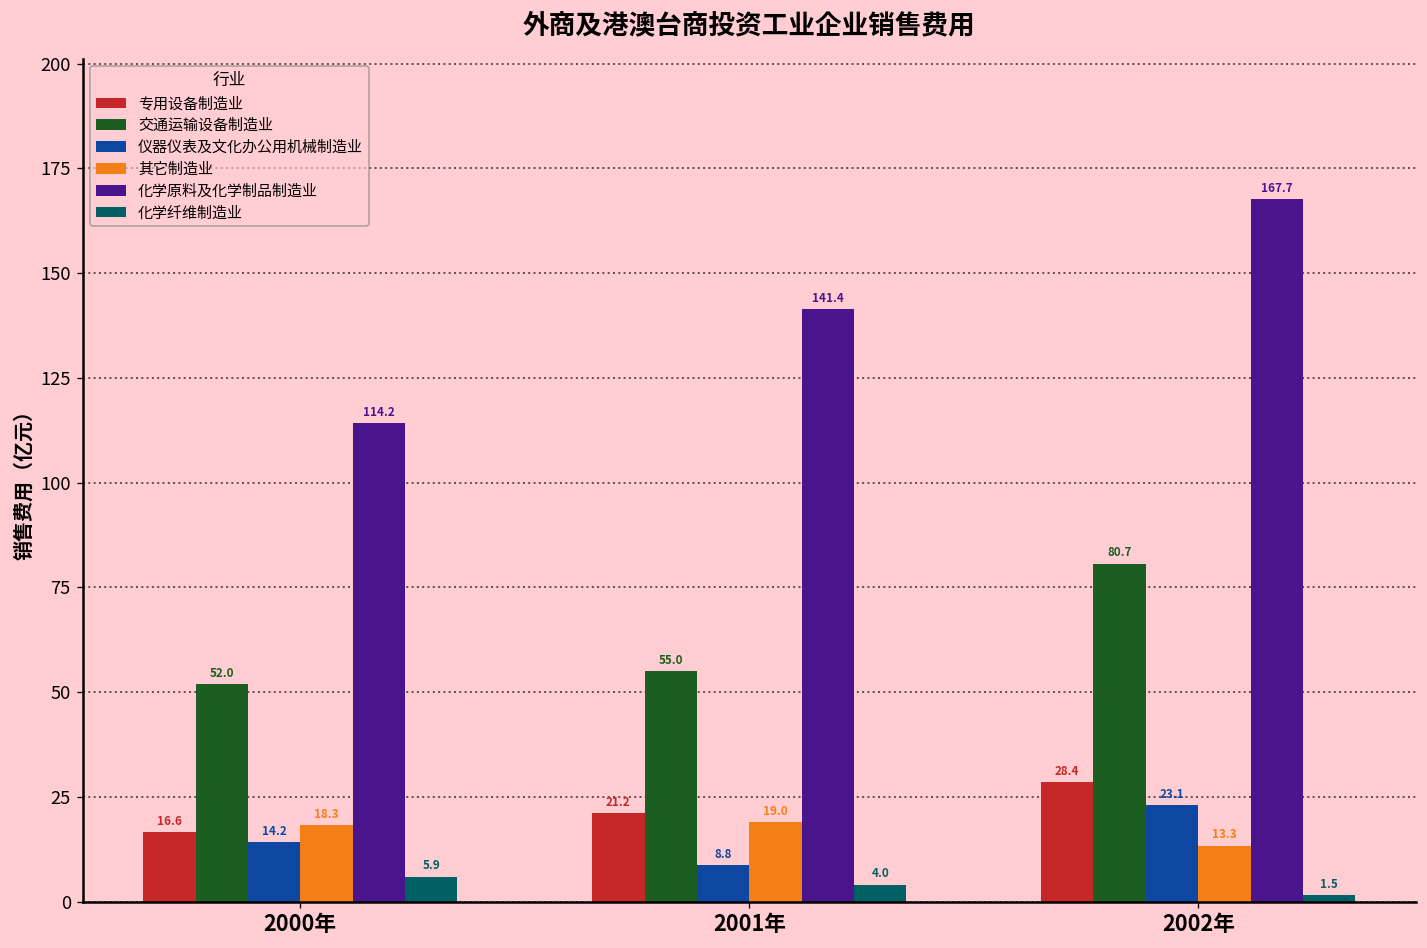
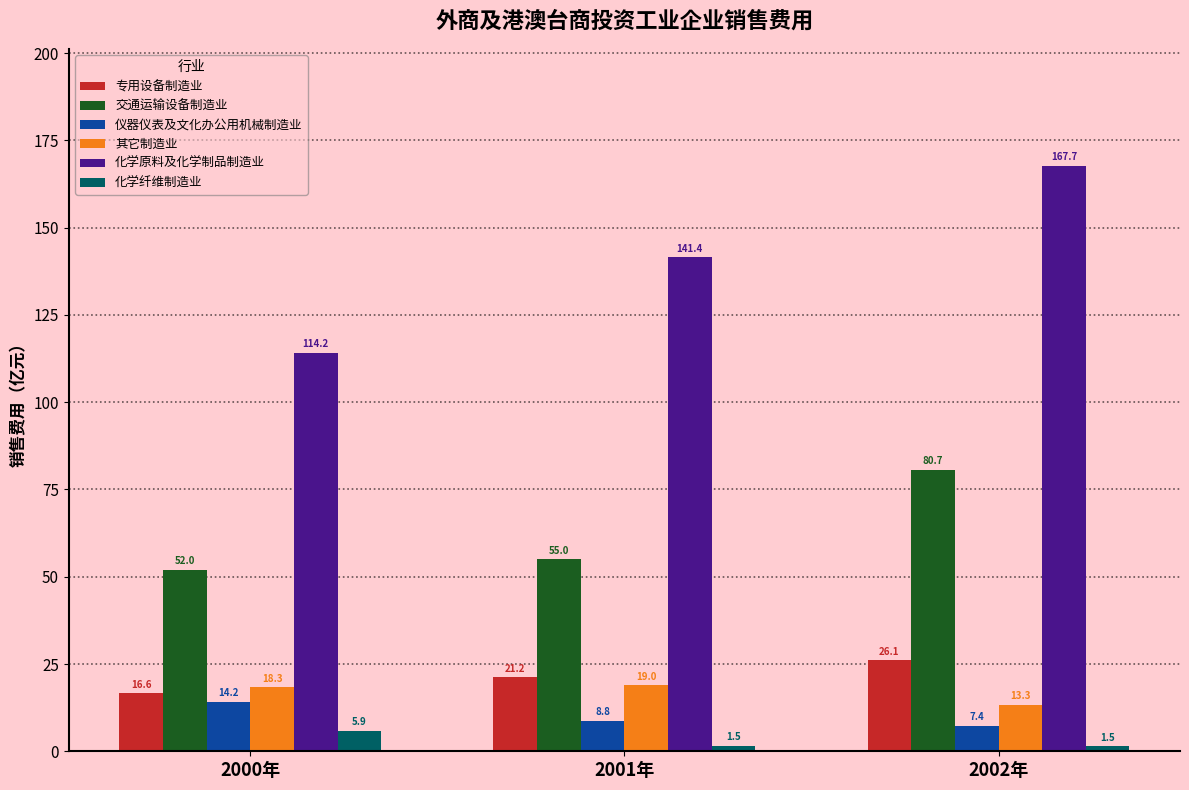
化学纤维制造业, 2001年: 4.0 -> 1.5
专用设备制造业, 2002年: 28.4 -> 26.1
仪器仪表及文化办公用机械制造业, 2002年: 23.1 -> 7.4
